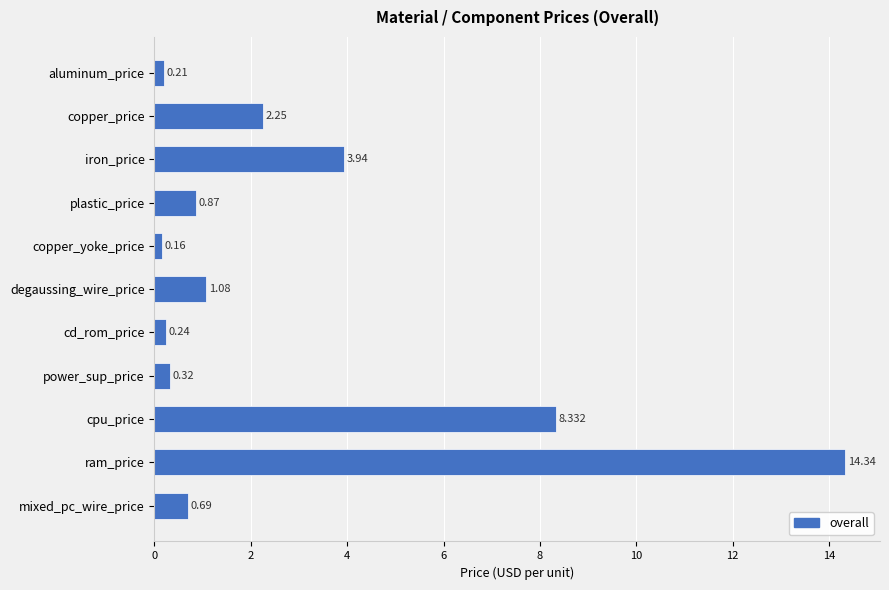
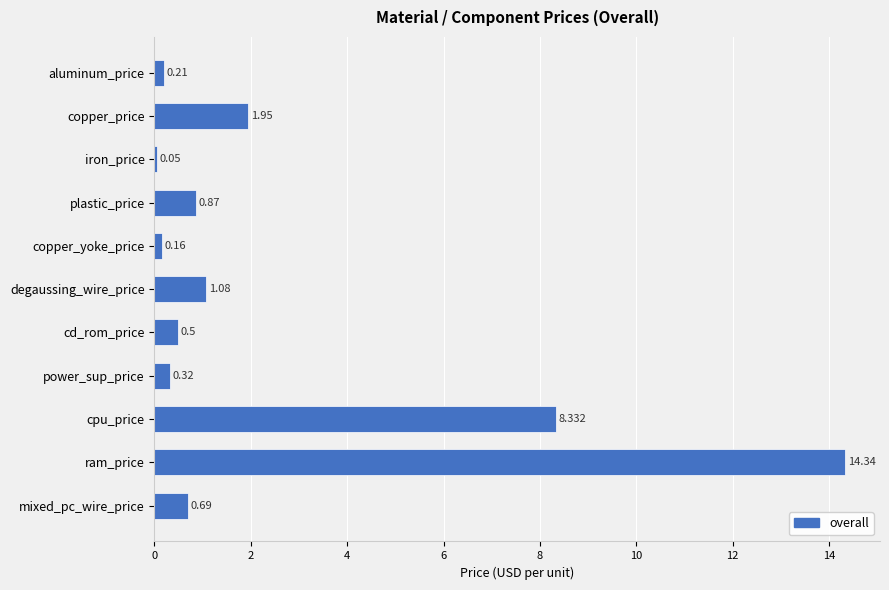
copper_price: 2.25 -> 1.95
iron_price: 3.94 -> 0.05
cd_rom_price: 0.24 -> 0.5
